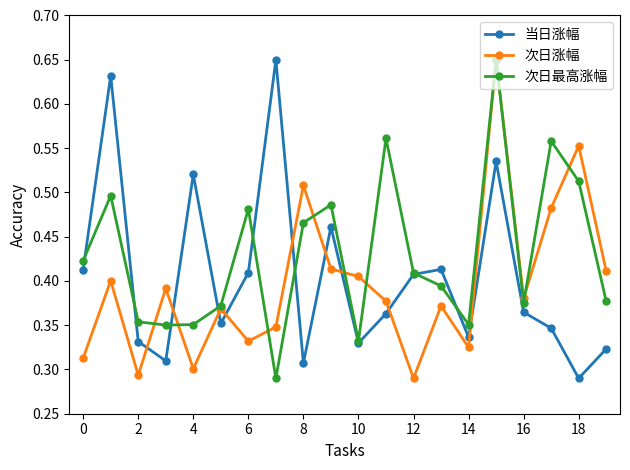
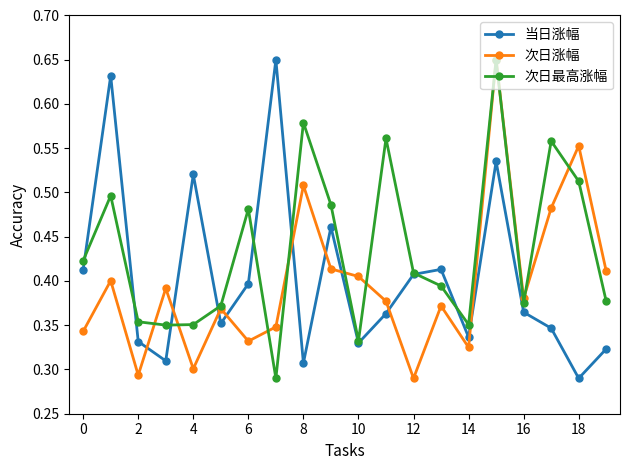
次日涨幅, 0: 0.31 -> 0.34
当日涨幅, 6: 0.41 -> 0.40
次日最高涨幅, 8: 0.47 -> 0.58
